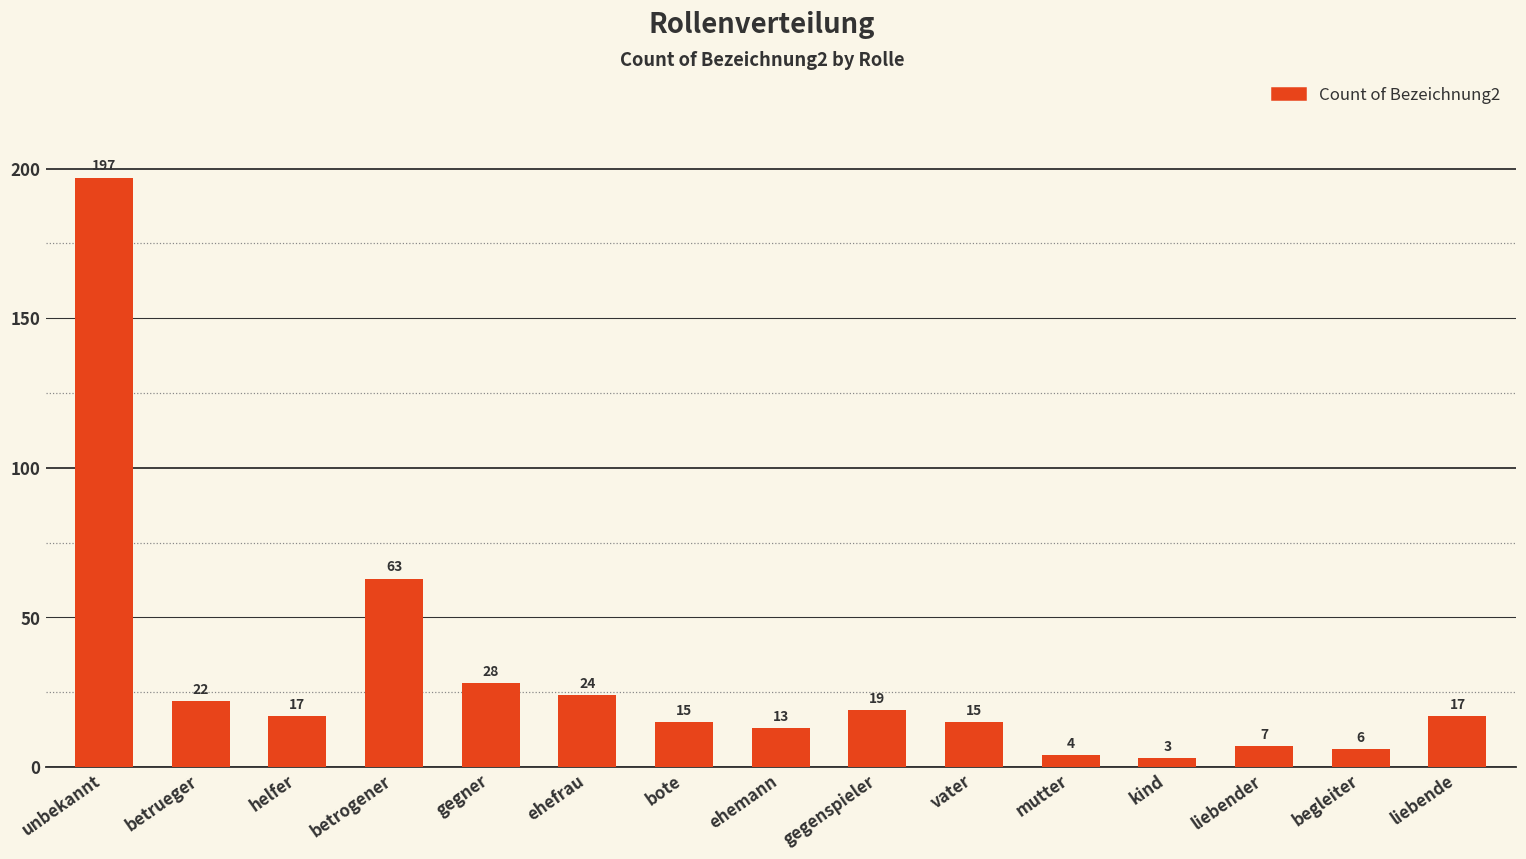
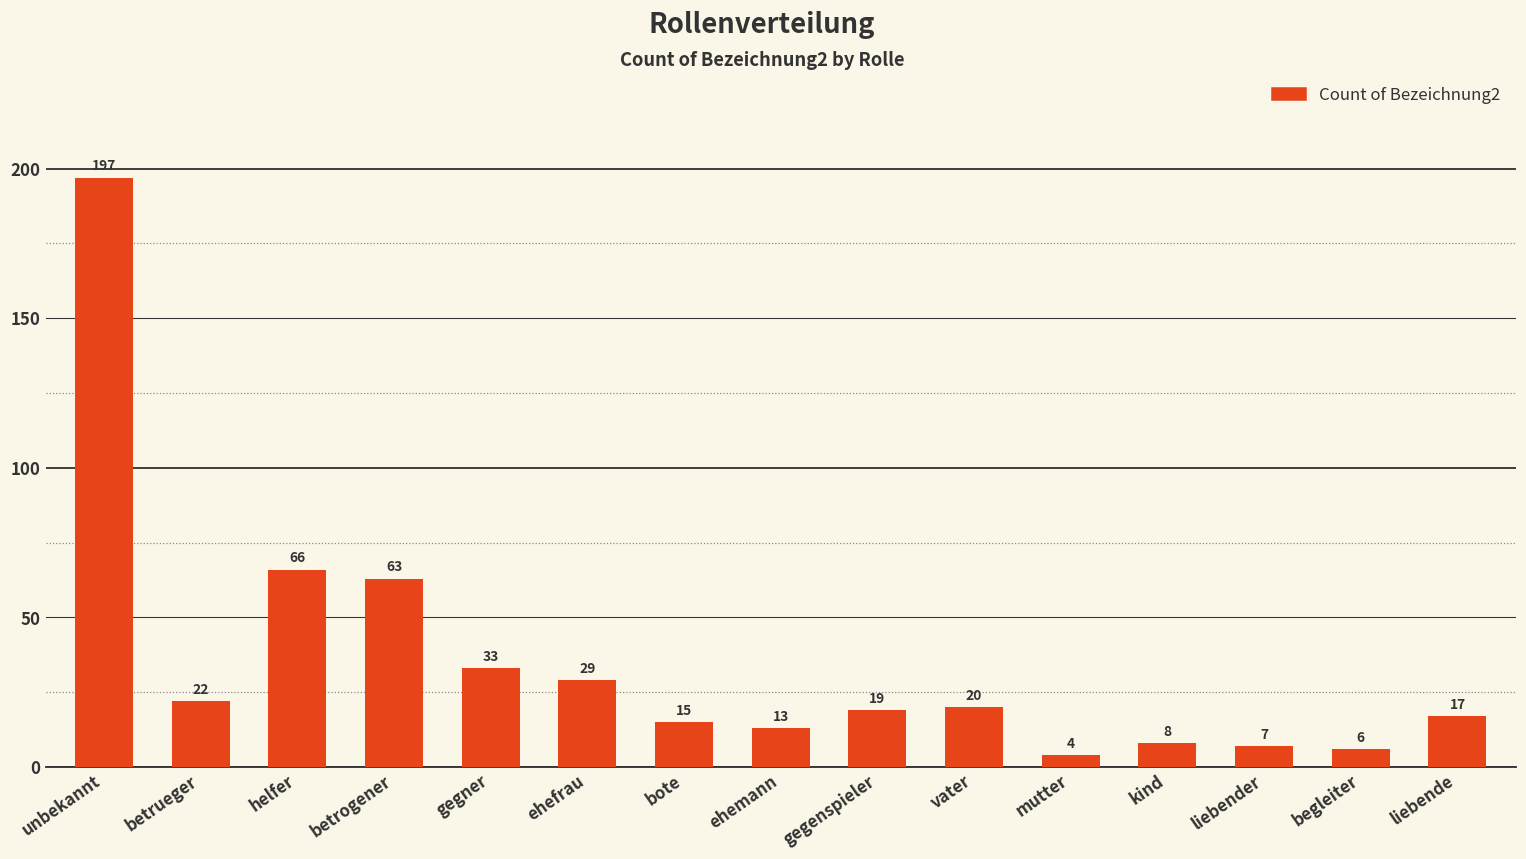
helfer: 17 -> 66
gegner: 28 -> 33
ehefrau: 24 -> 29
vater: 15 -> 20
kind: 3 -> 8
